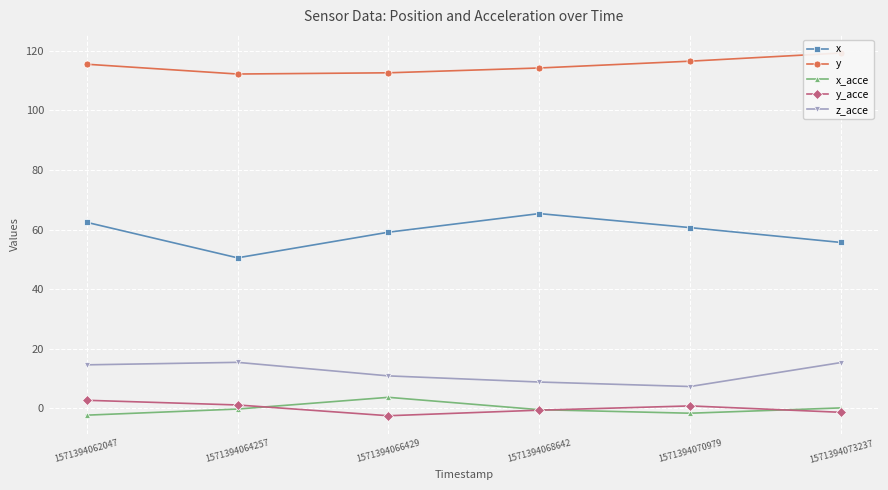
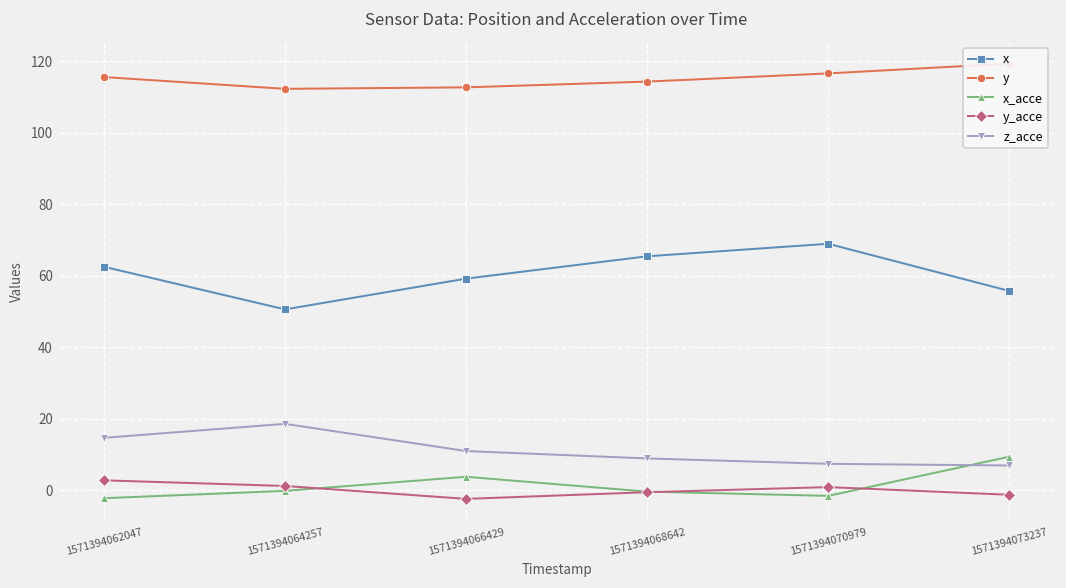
z_acce, 1571394064257: 15 -> 19
x, 1571394070979: 61 -> 69
x_acce, 1571394073237: 0 -> 9
z_acce, 1571394073237: 15 -> 7
